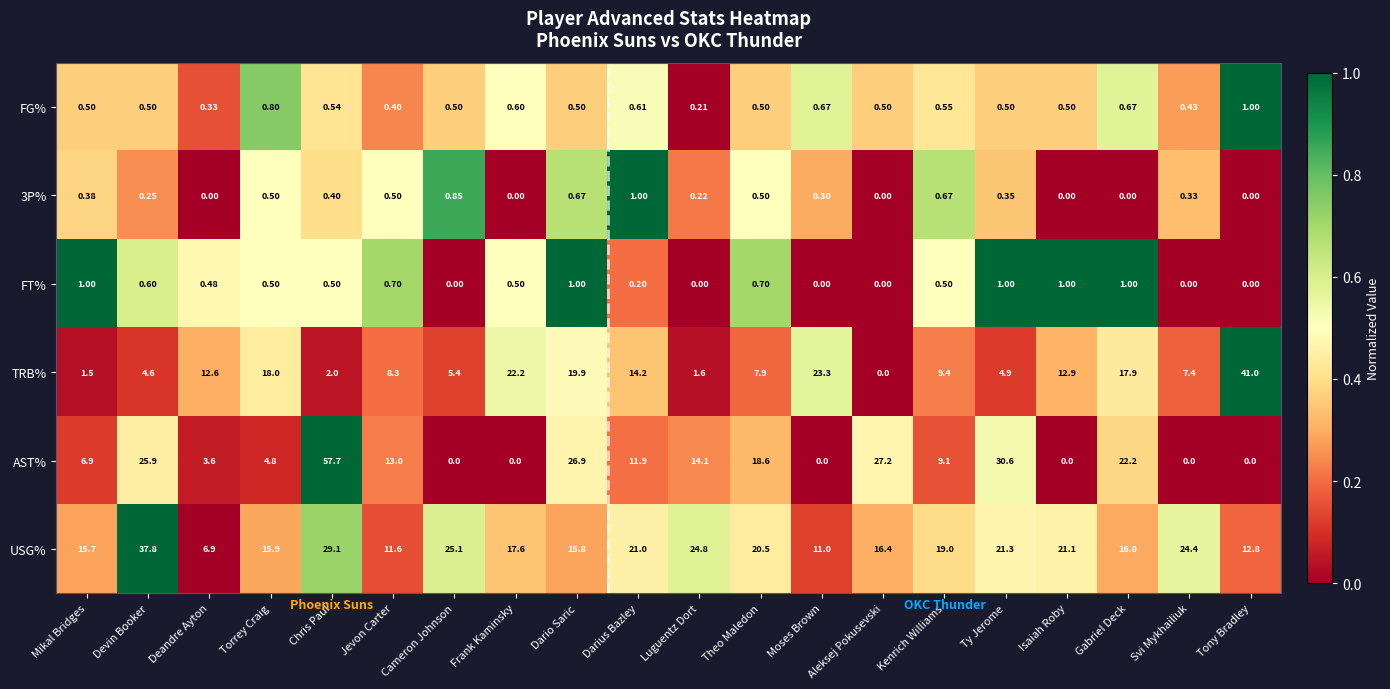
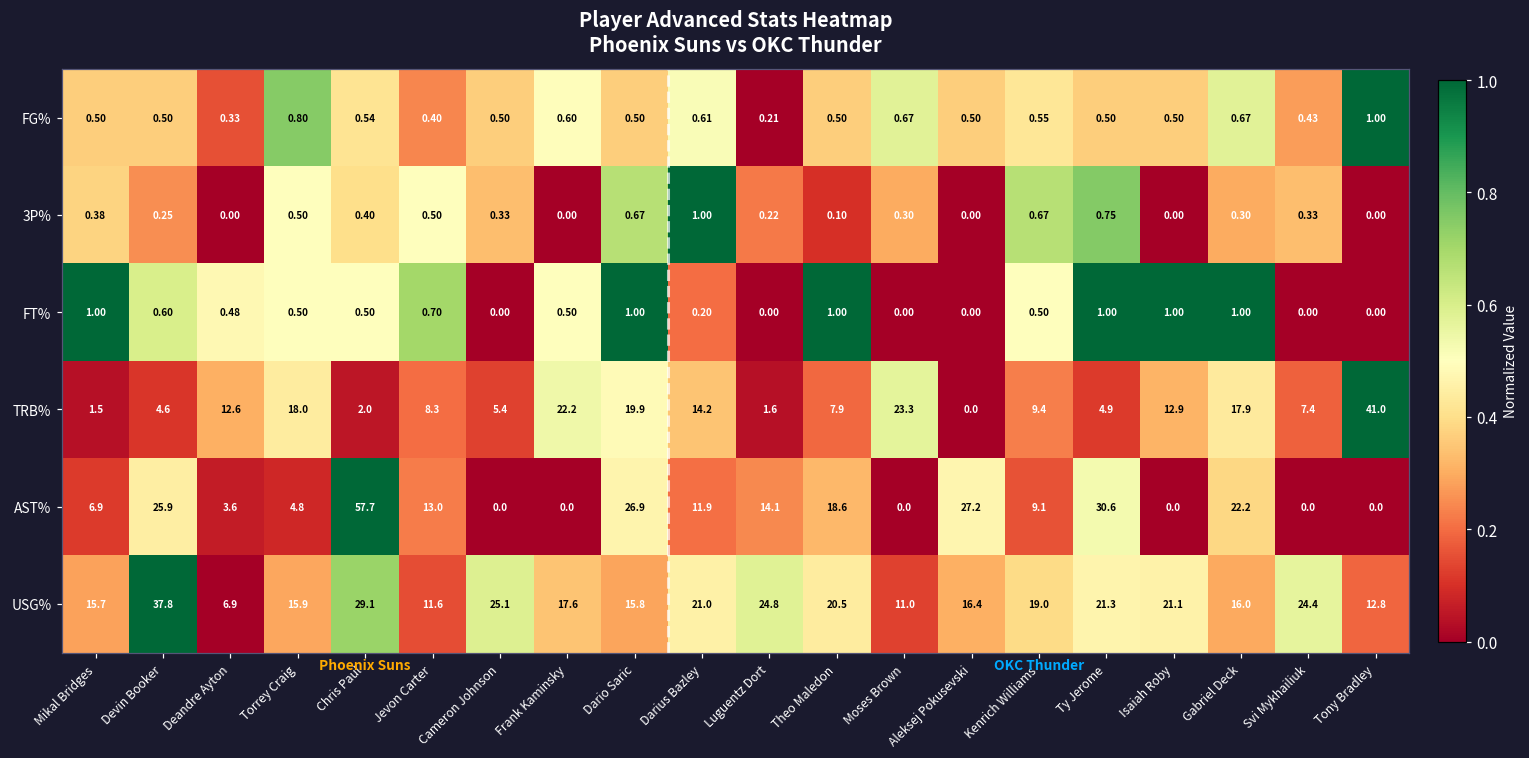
3P%, Cameron Johnson: 0.85 -> 0.33
3P%, Theo Maledon: 0.50 -> 0.10
3P%, Ty Jerome: 0.35 -> 0.75
3P%, Gabriel Deck: 0.00 -> 0.30
FT%, Theo Maledon: 0.70 -> 1.00
